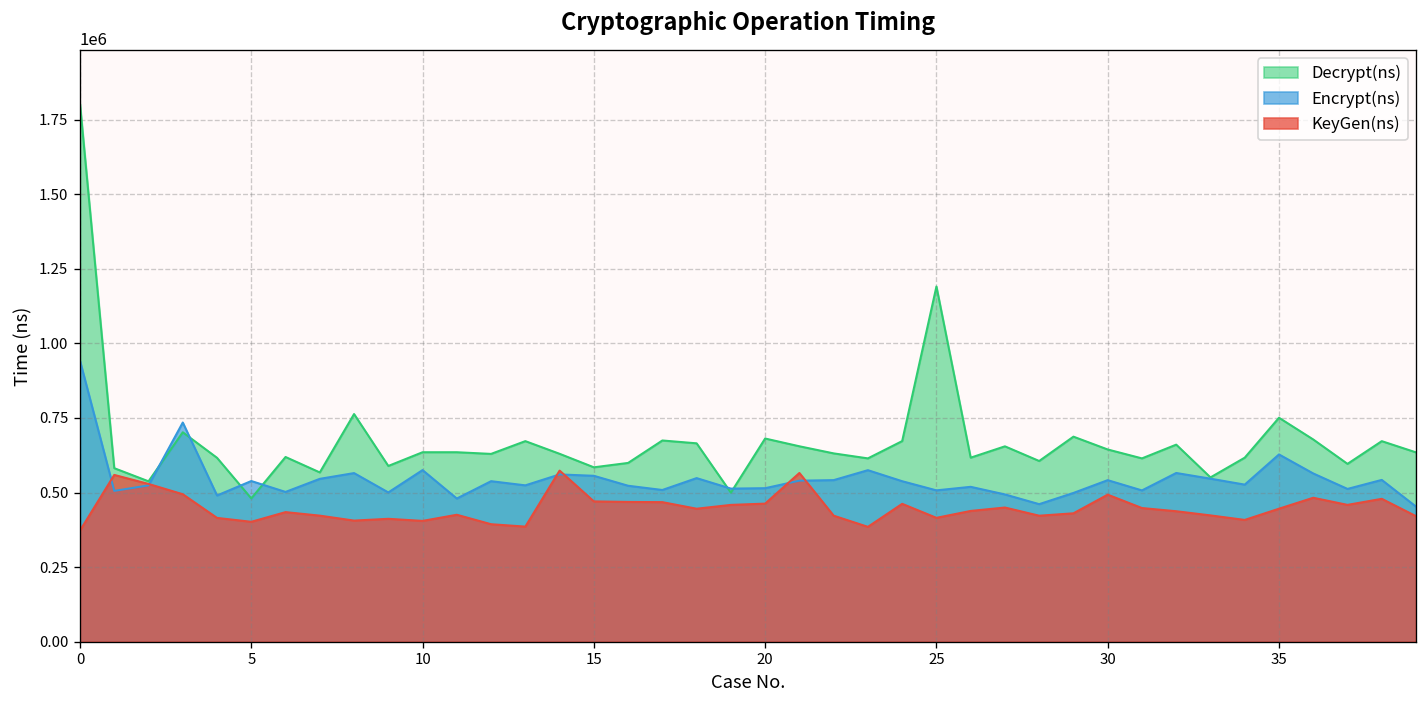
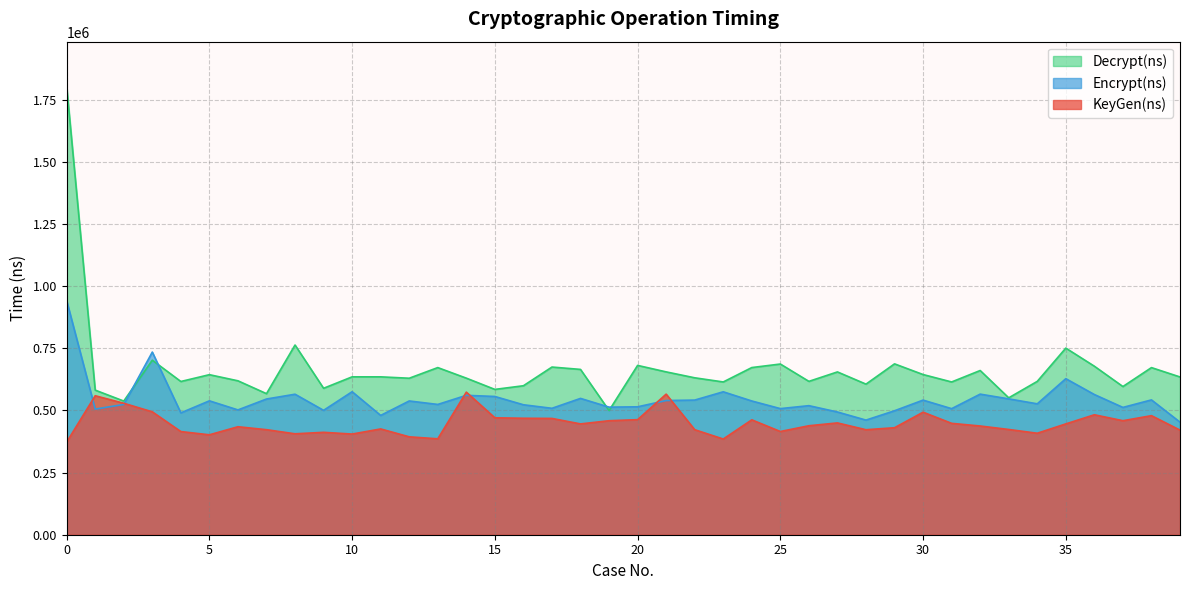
Decrypt(ns), 5: 480000 -> 640000
Decrypt(ns), 25: 1190000 -> 690000
